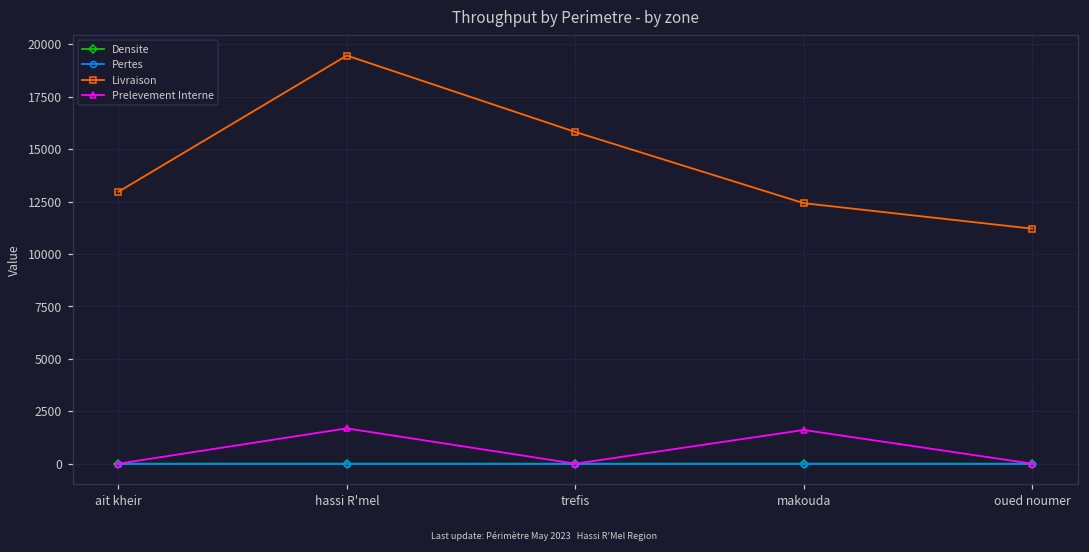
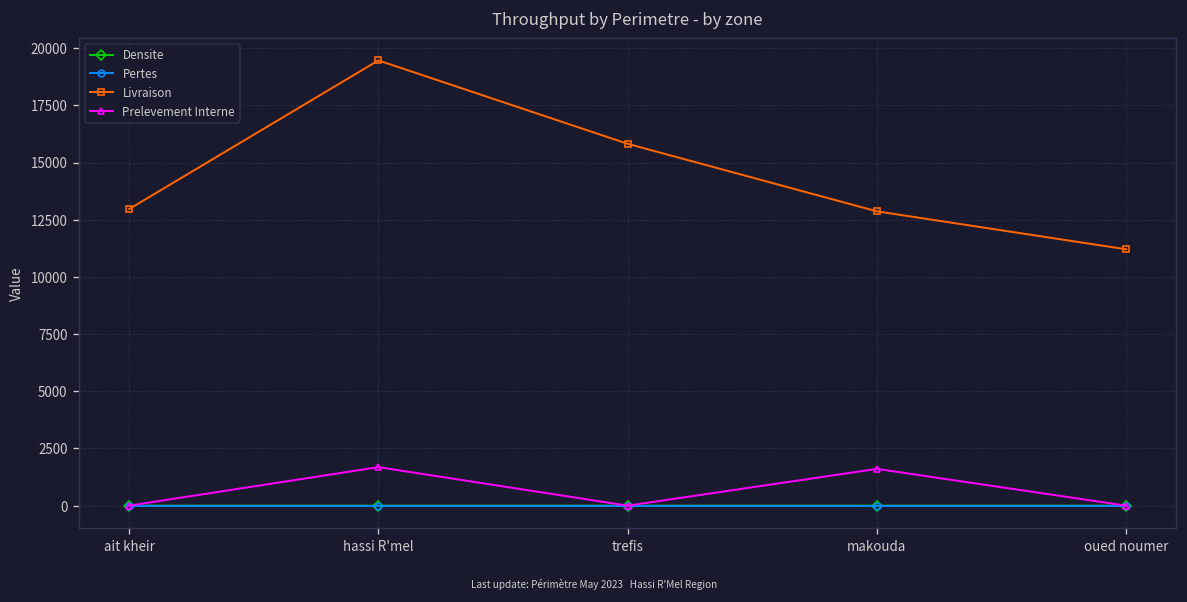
Livraison, makouda: 12400 -> 12900
